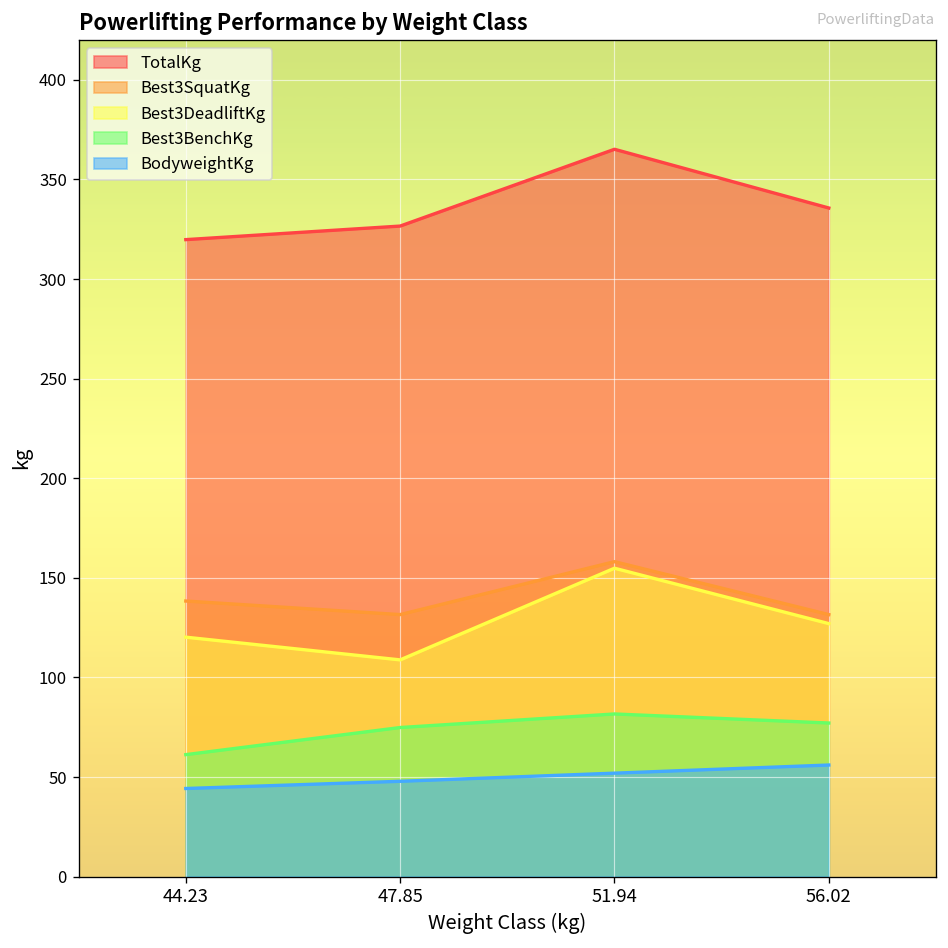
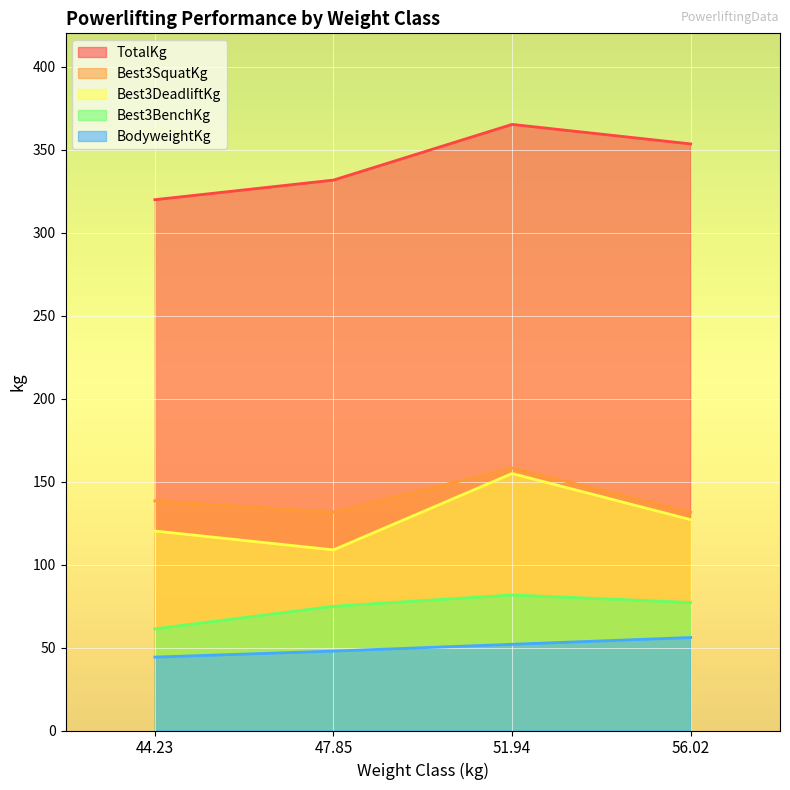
TotalKg, 47.85: 327 -> 332
TotalKg, 56.02: 336 -> 353
